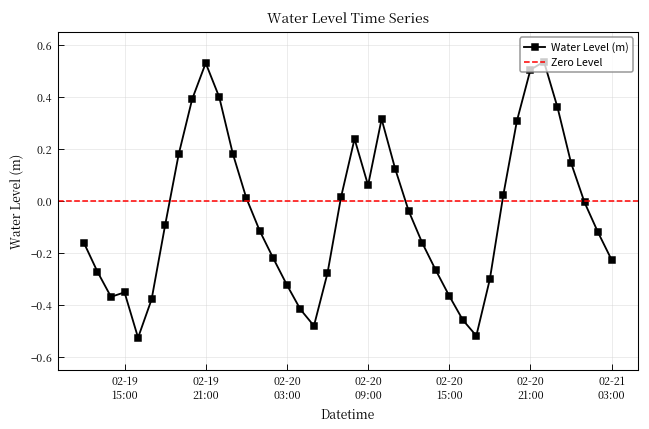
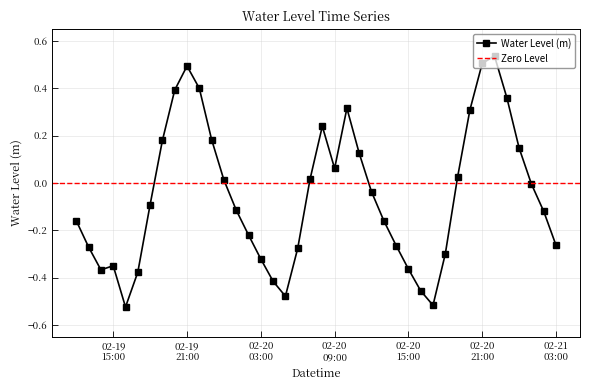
02-19 21:00: 0.53 -> 0.49
02-21 03:00: -0.23 -> -0.26
